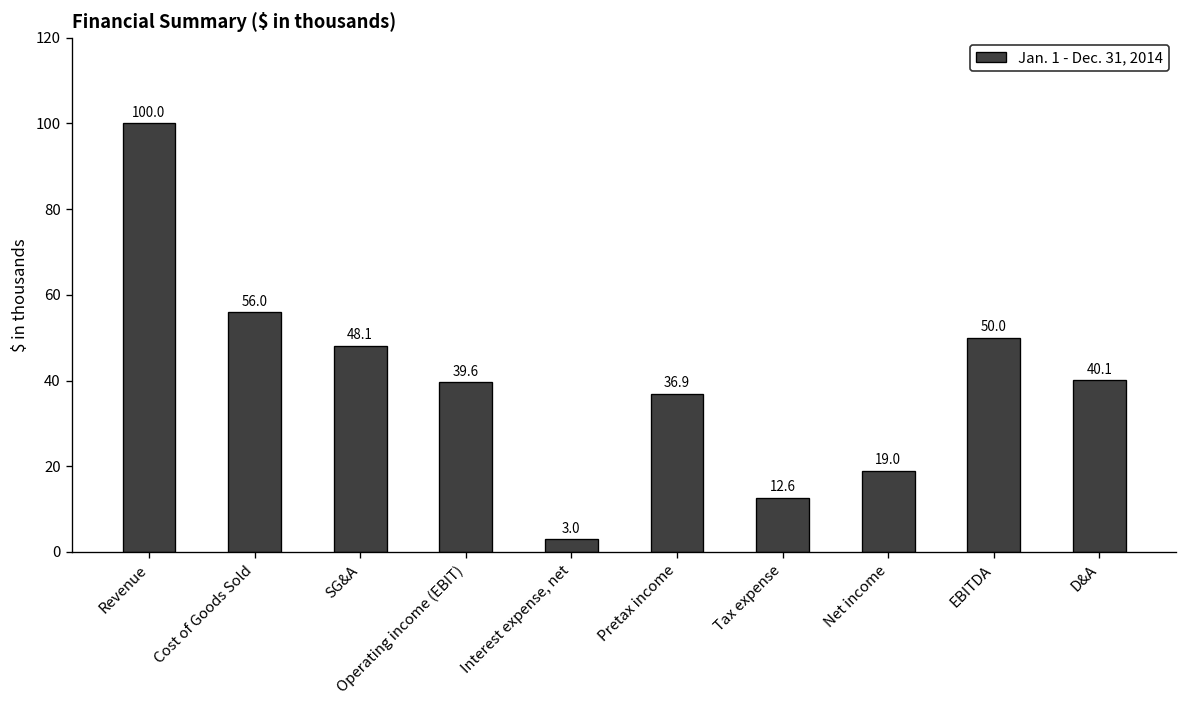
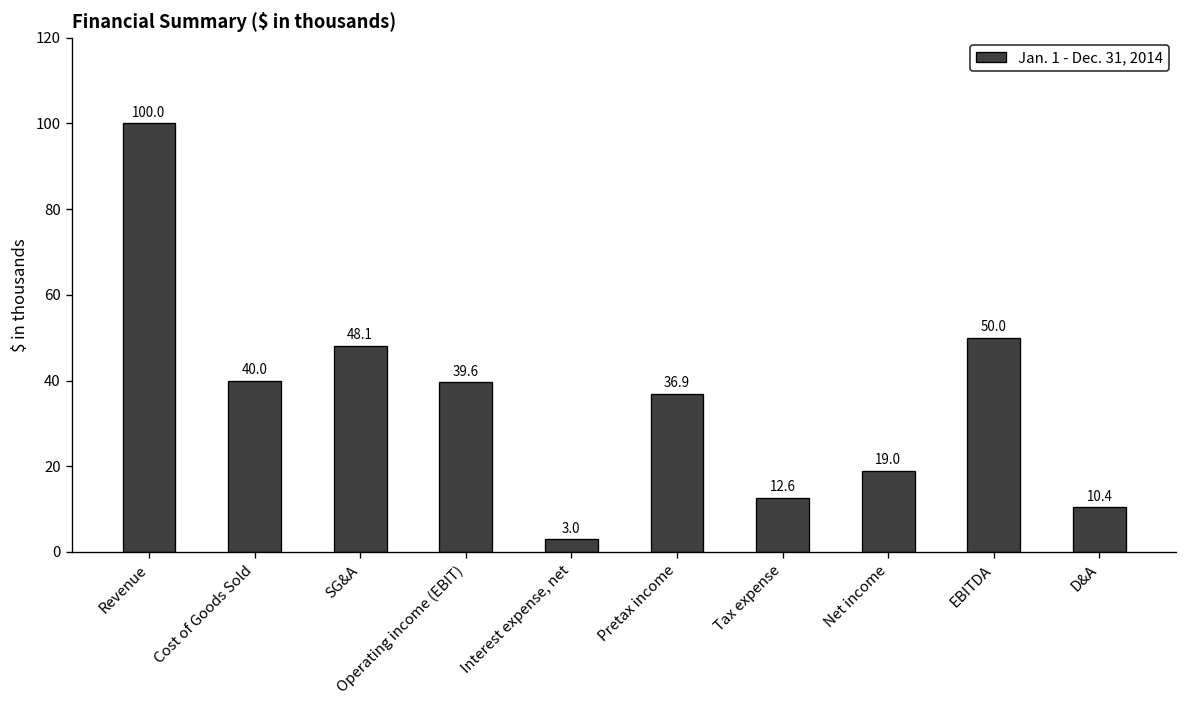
Cost of Goods Sold: 56.0 -> 40.0
D&A: 40.1 -> 10.4
